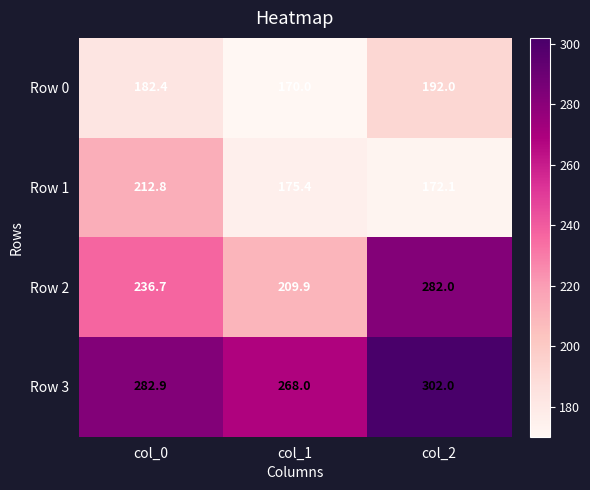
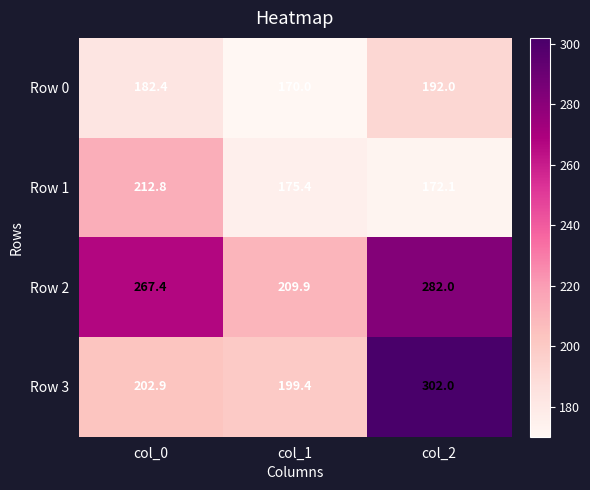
Row 2, col_0: 236.7 -> 267.4
Row 3, col_0: 282.9 -> 202.9
Row 3, col_1: 268.0 -> 199.4
